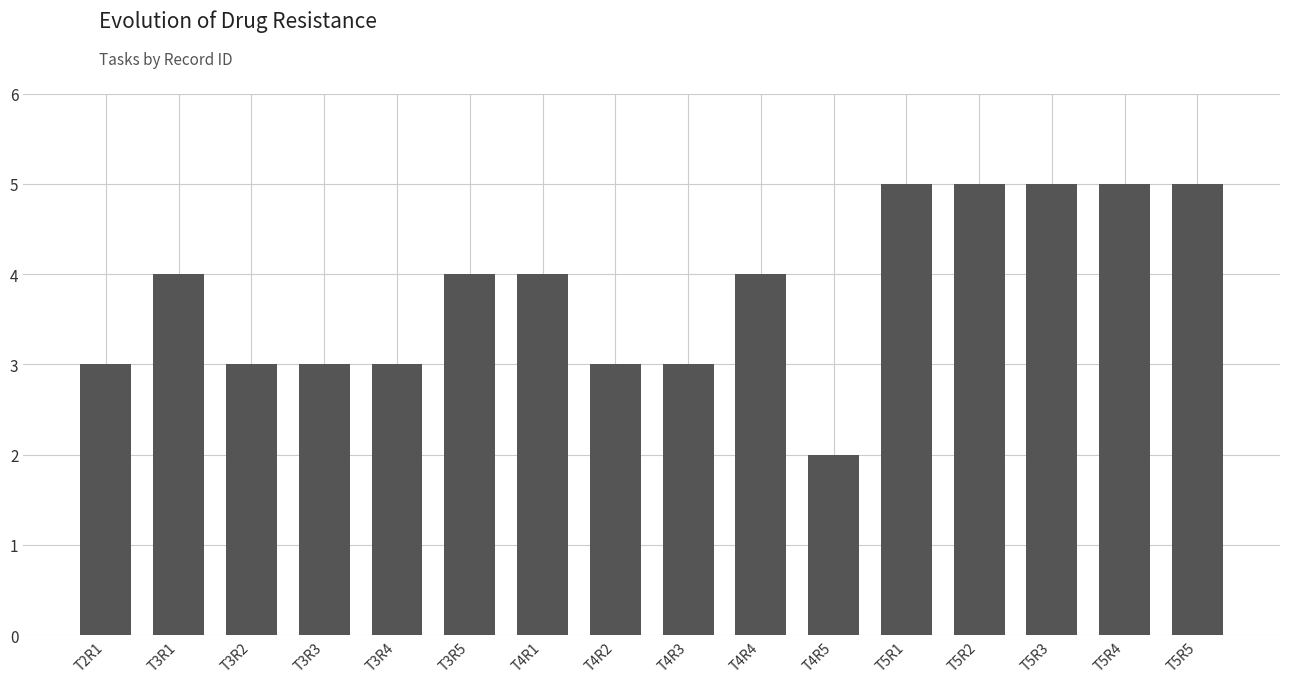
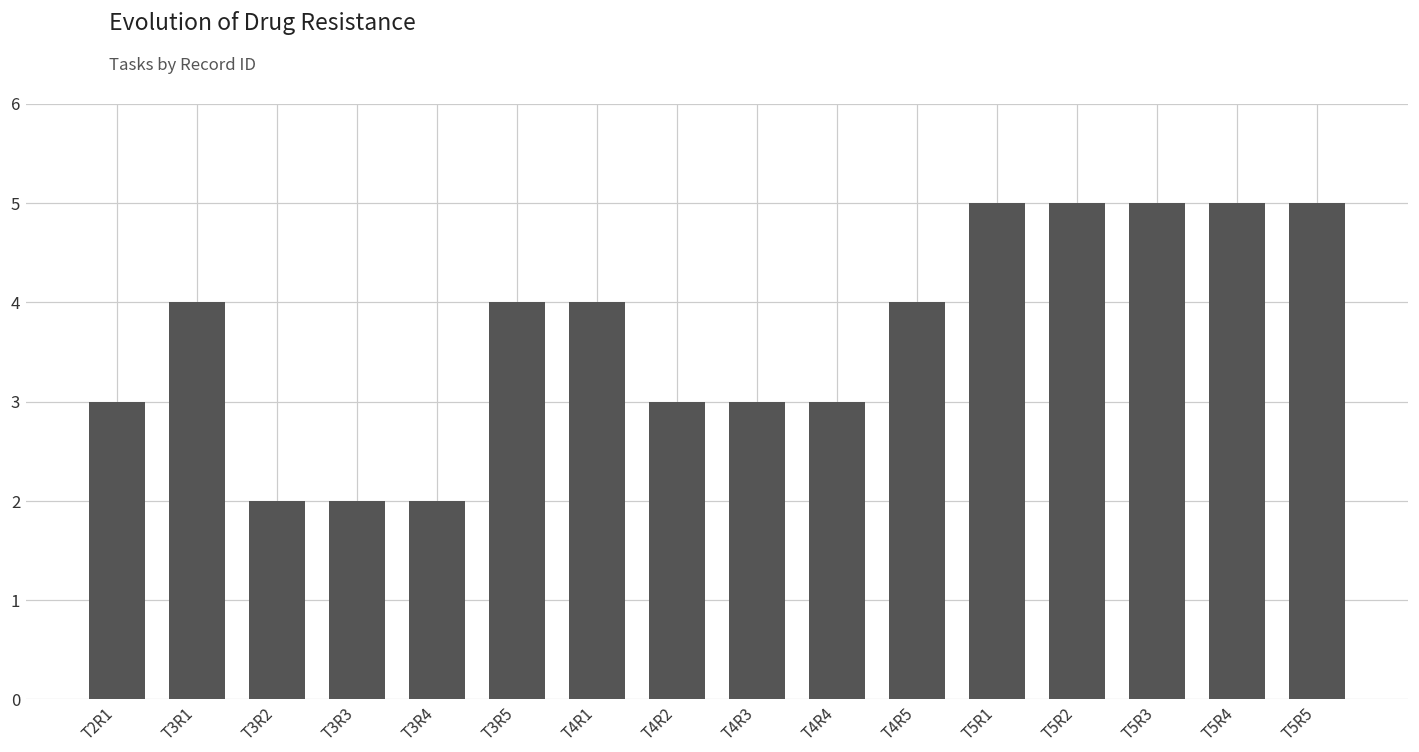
T3R2: 3 -> 2
T3R3: 3 -> 2
T3R4: 3 -> 2
T4R4: 4 -> 3
T4R5: 2 -> 4
